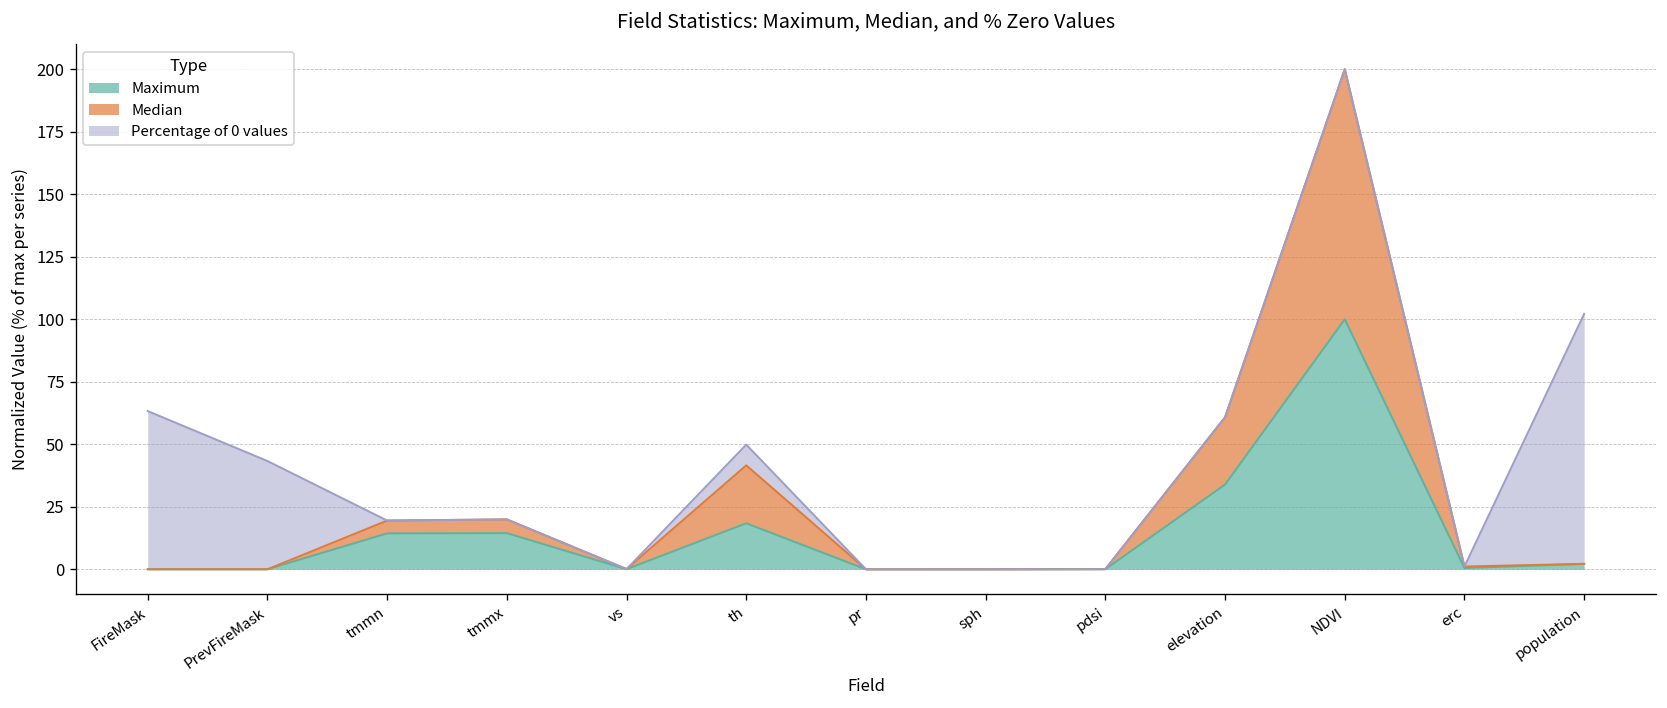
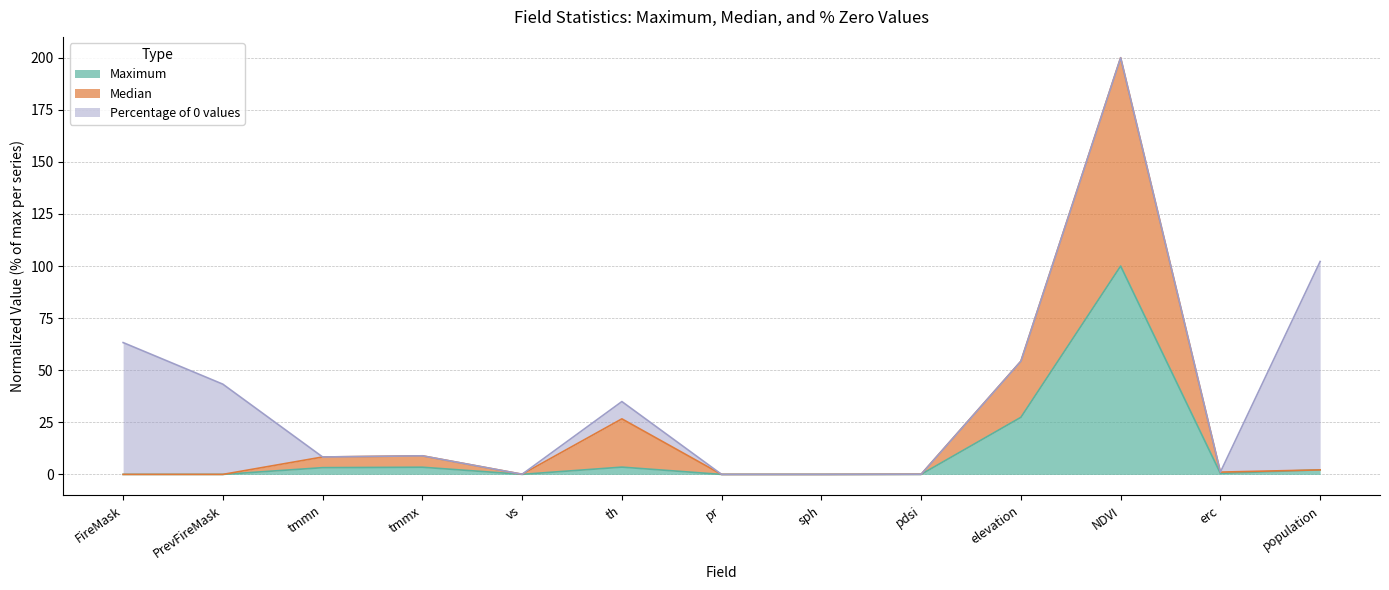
Maximum, tmmn: 14 -> 3
Maximum, tmmx: 14 -> 3
Maximum, th: 18 -> 4
Maximum, elevation: 34 -> 27
